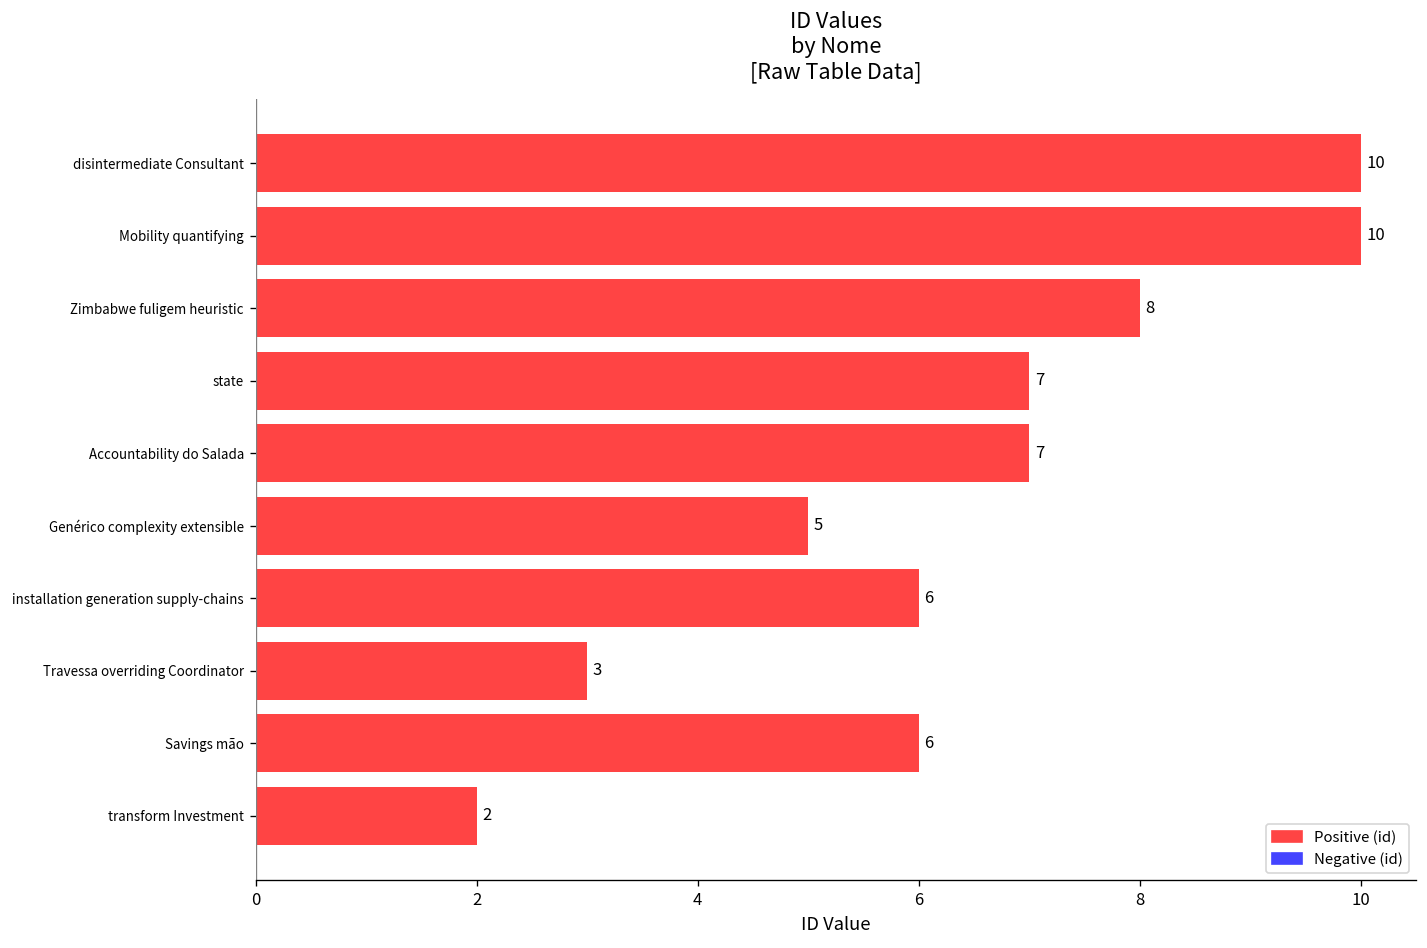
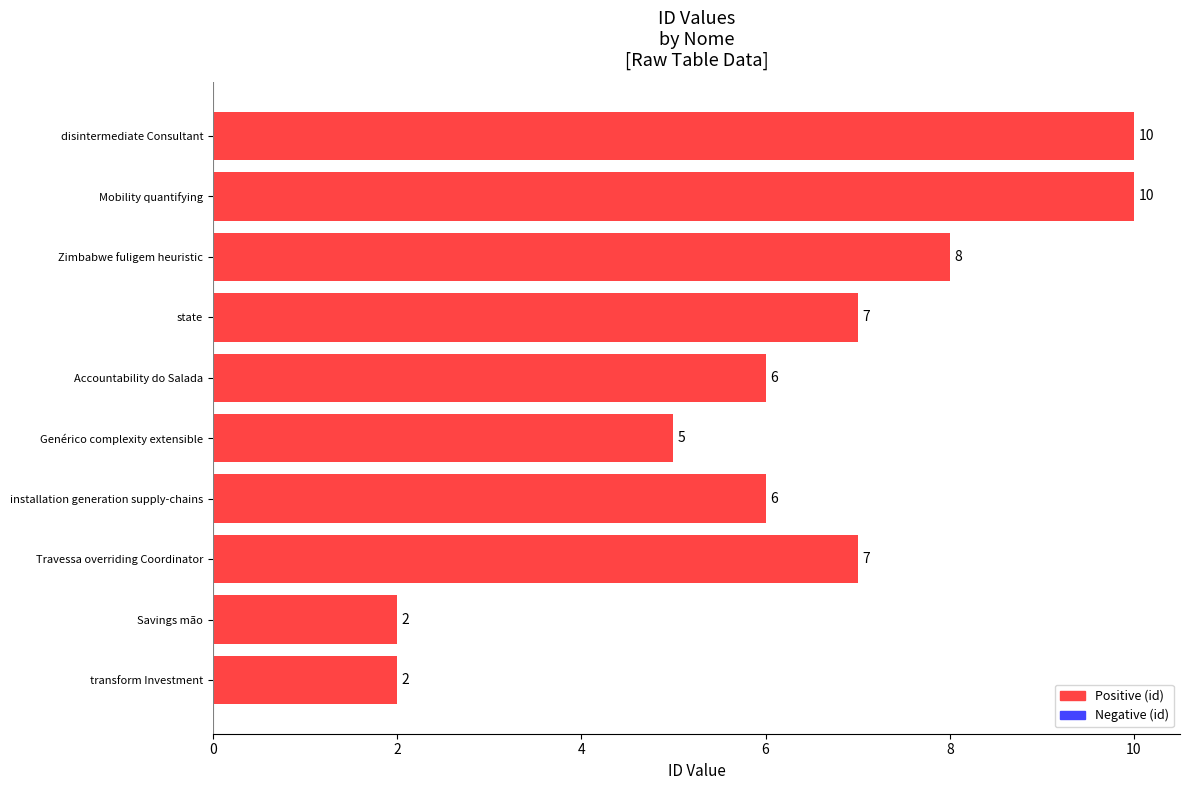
Accountability do Salada: 7 -> 6
Travessa overriding Coordinator: 3 -> 7
Savings mão: 6 -> 2
